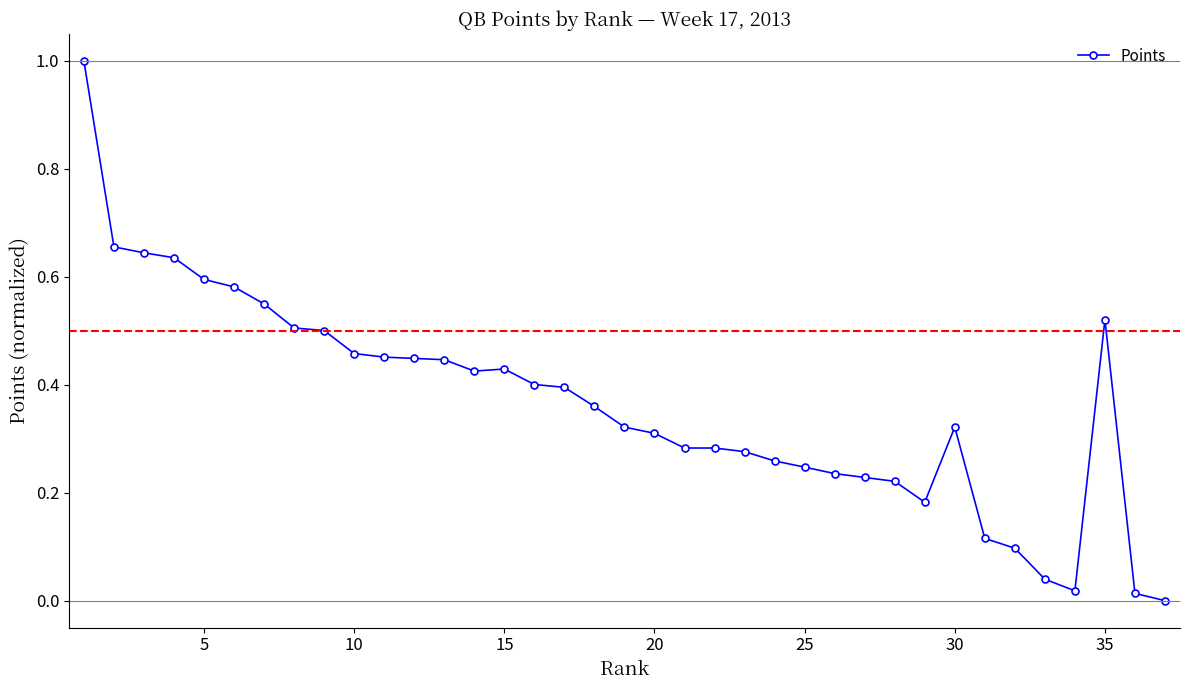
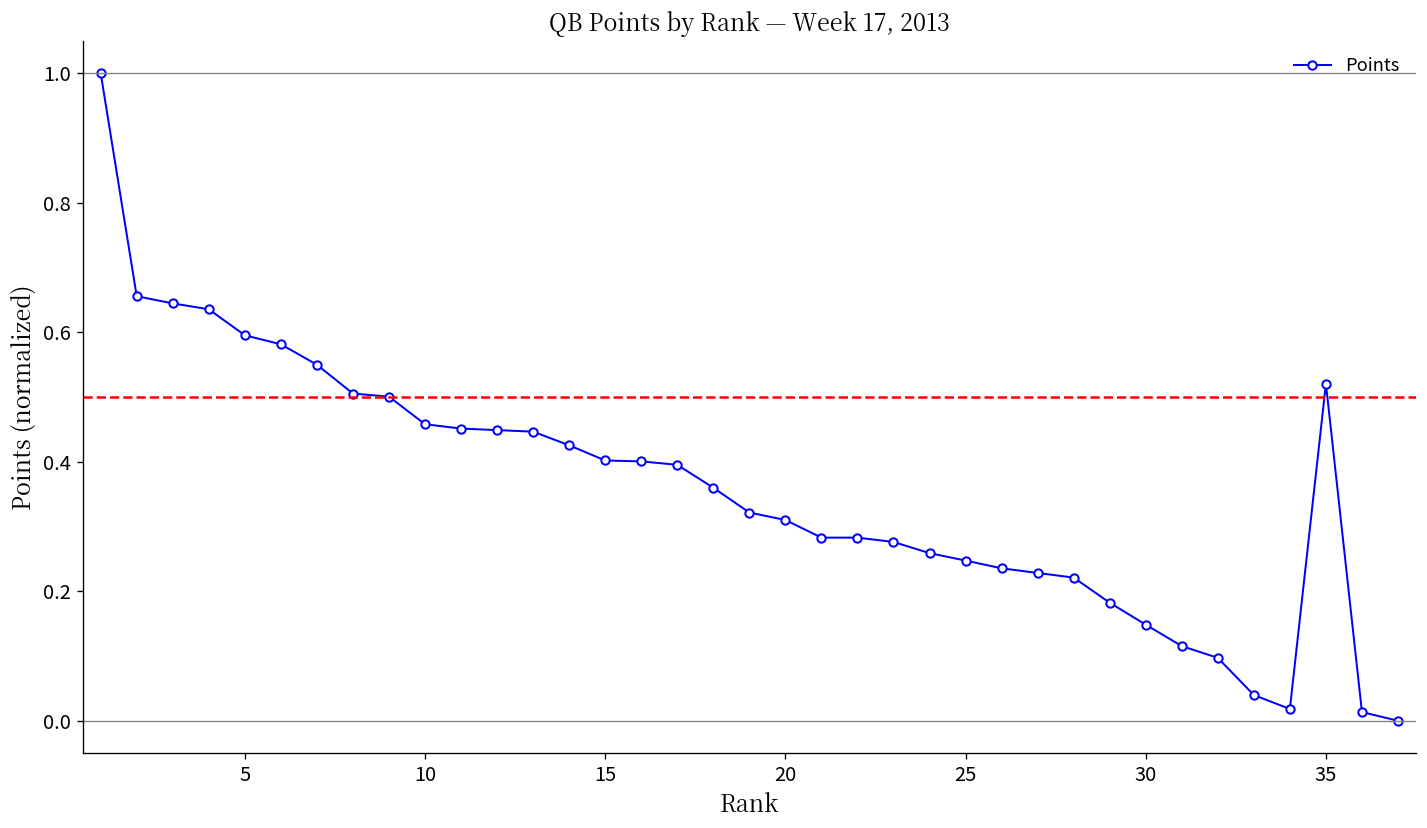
15: 0.43 -> 0.40
30: 0.32 -> 0.15
